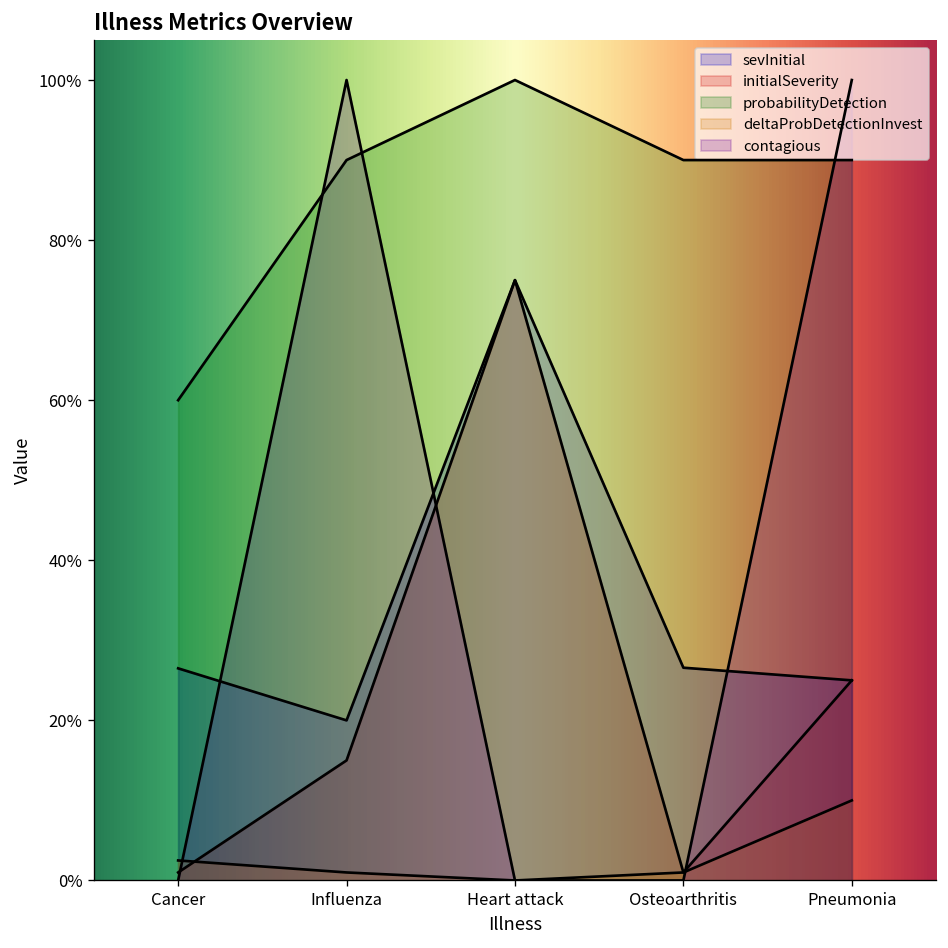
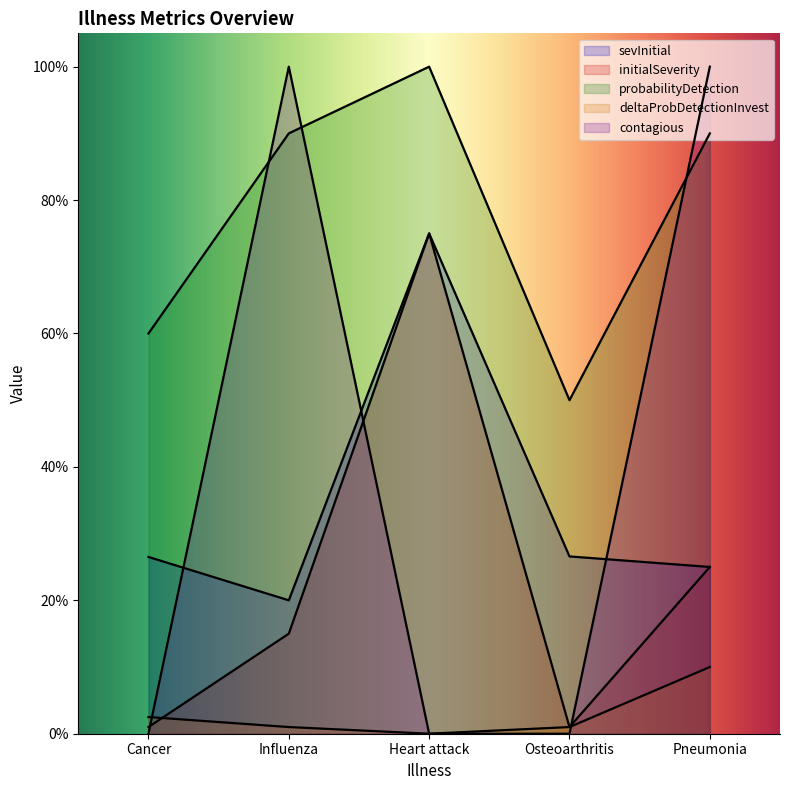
probabilityDetection, Osteoarthritis: 90% -> 50%
